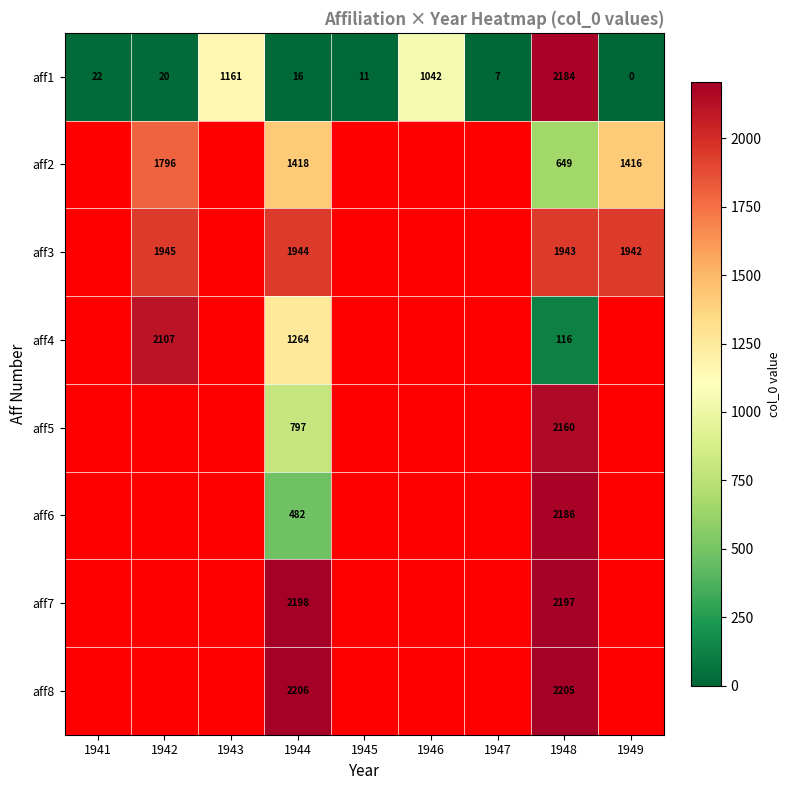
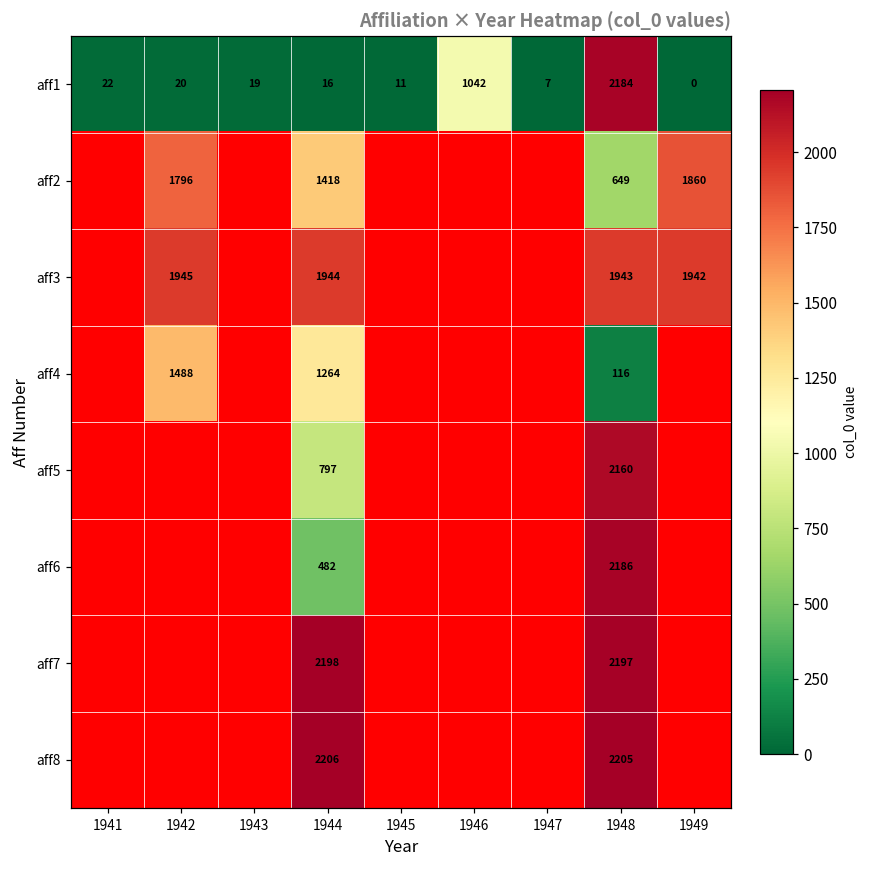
aff1, 1943: 1161 -> 19
aff2, 1949: 1416 -> 1860
aff4, 1942: 2107 -> 1488
